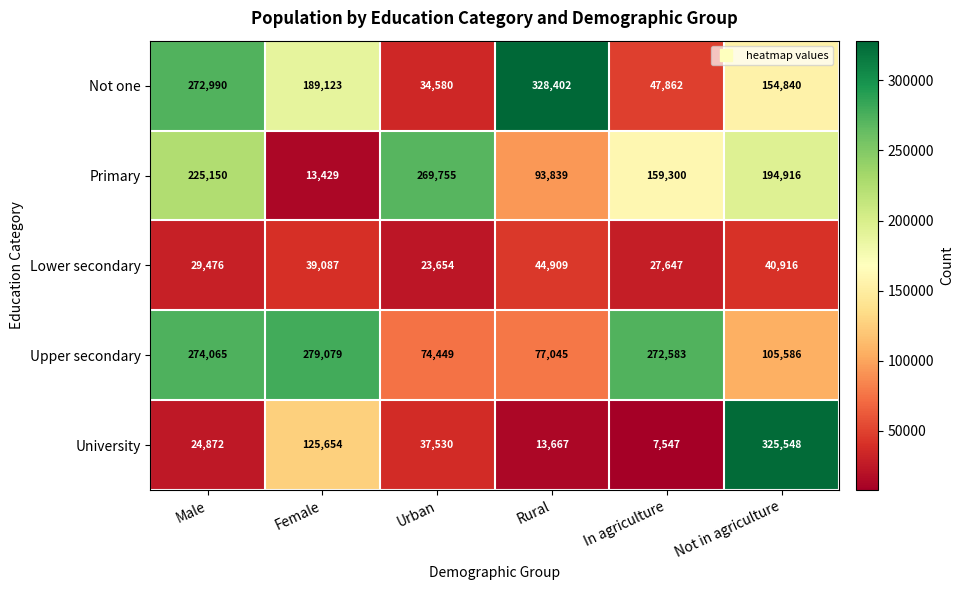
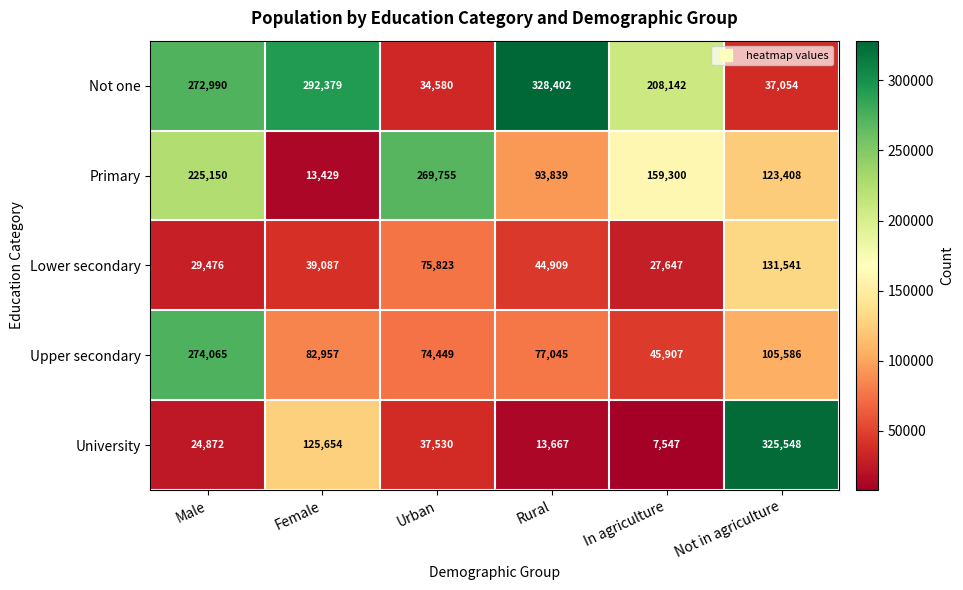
Not one, Female: 189,123 -> 292,379
Not one, In agriculture: 47,862 -> 208,142
Not one, Not in agriculture: 154,840 -> 37,054
Primary, Not in agriculture: 194,916 -> 123,408
Lower secondary, Urban: 23,654 -> 75,823
Lower secondary, Not in agriculture: 40,916 -> 131,541
Upper secondary, Female: 279,079 -> 82,957
Upper secondary, In agriculture: 272,583 -> 45,907
